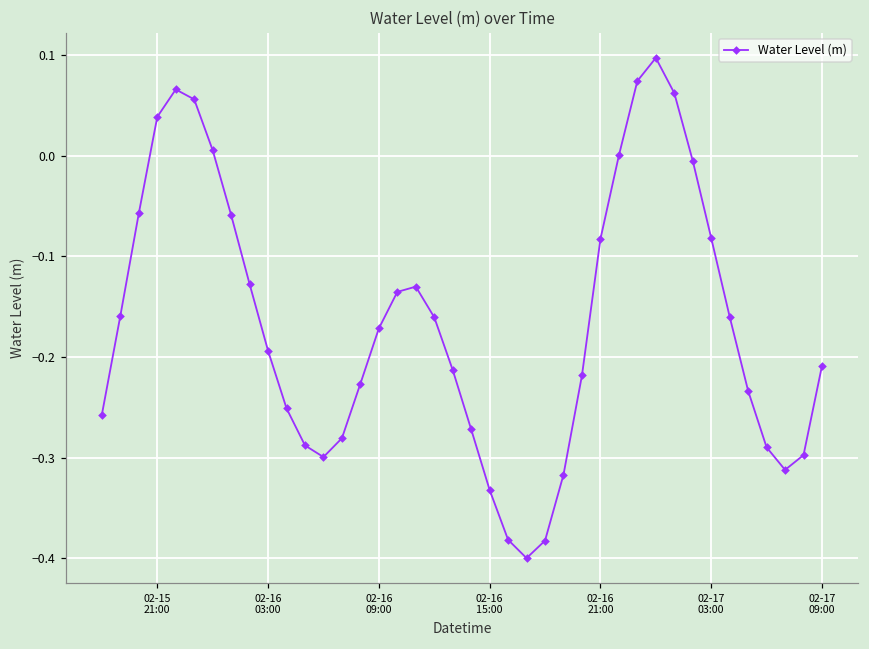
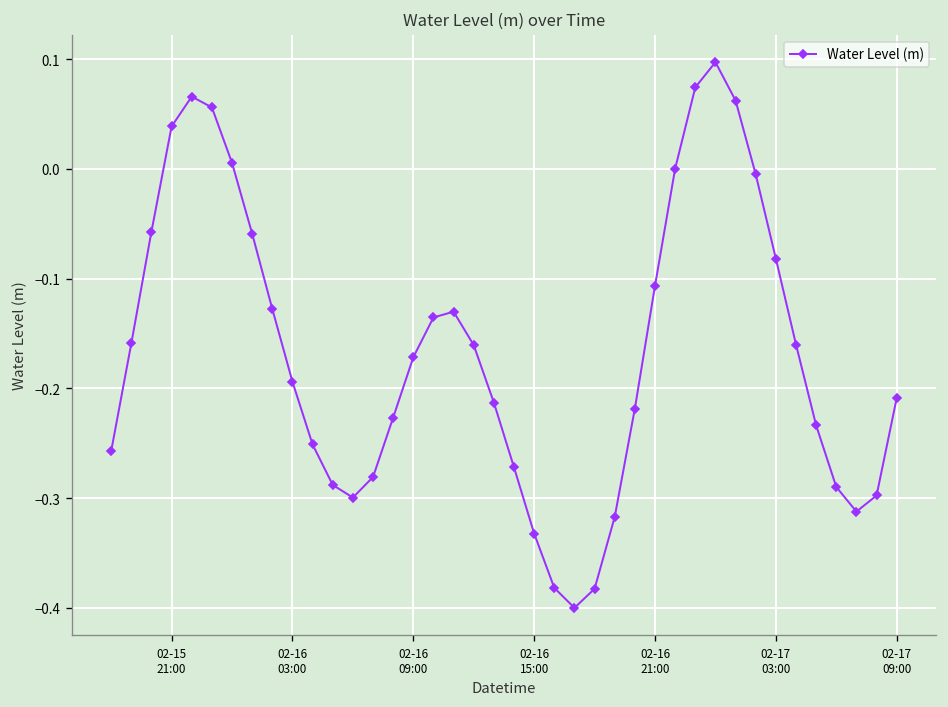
02-16 21:00: -0.08 -> -0.11
